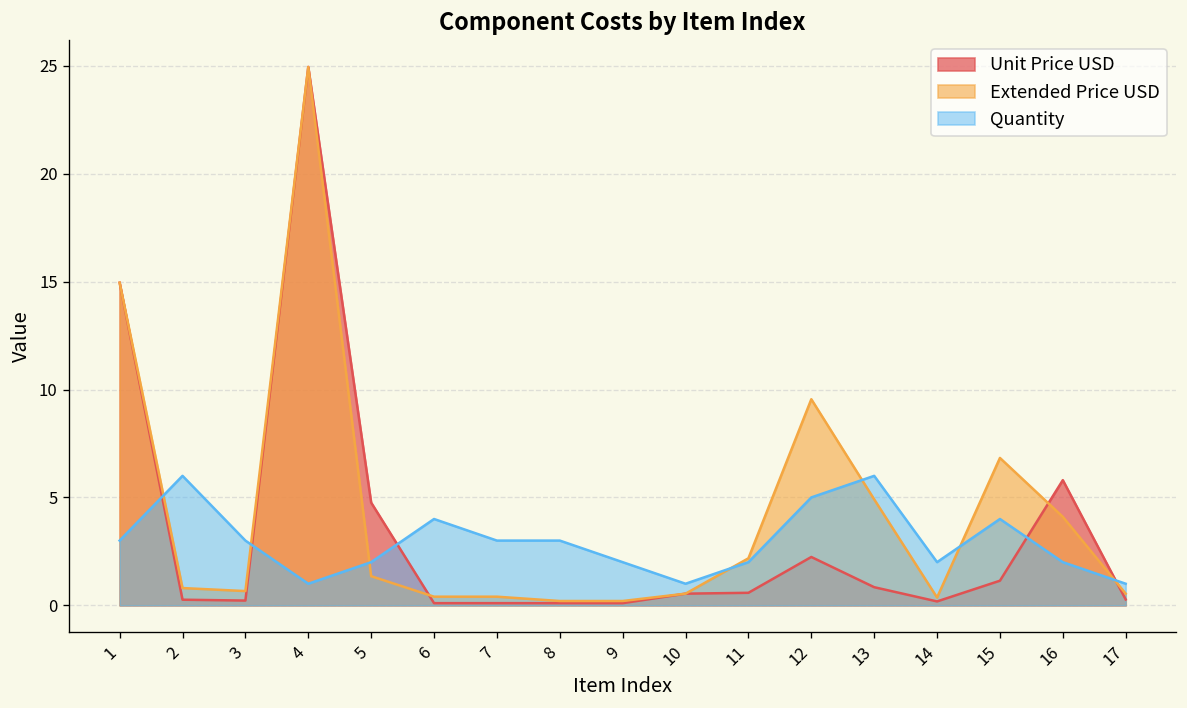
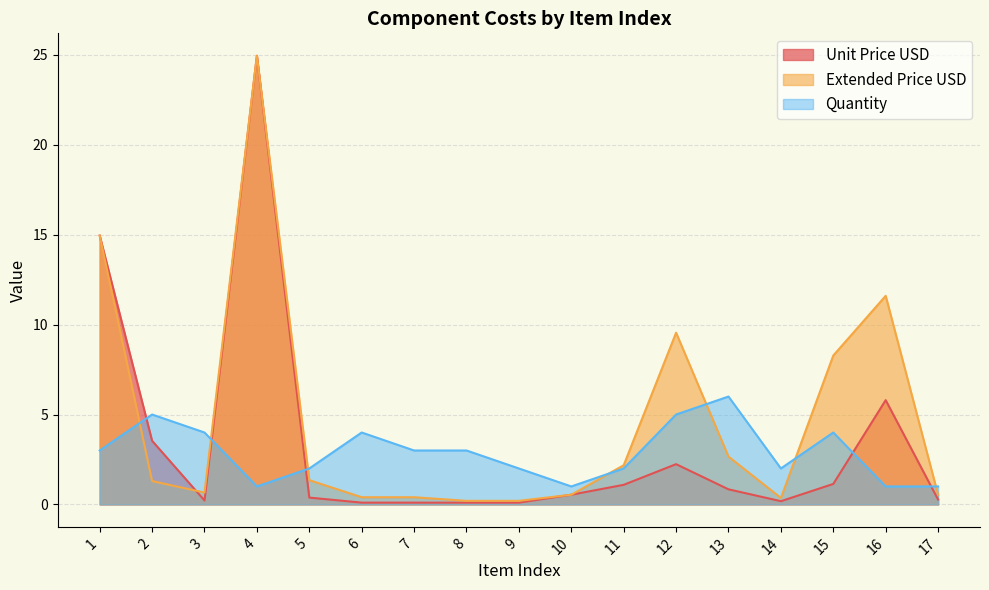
Unit Price USD, 2: 0.3 -> 3.5
Extended Price USD, 2: 0.8 -> 1.3
Quantity, 2: 6 -> 5
Quantity, 3: 3 -> 4
Unit Price USD, 5: 4.8 -> 0.4
Unit Price USD, 11: 0.6 -> 1.1
Extended Price USD, 13: 4.9 -> 2.7
Extended Price USD, 15: 6.8 -> 8.3
Extended Price USD, 16: 4.1 -> 11.6
Quantity, 16: 2 -> 1
